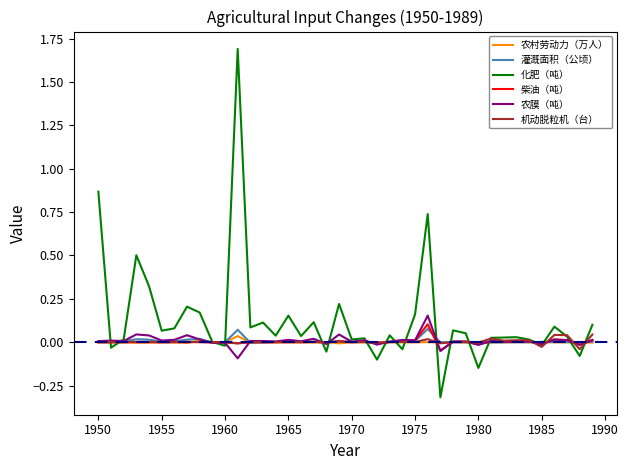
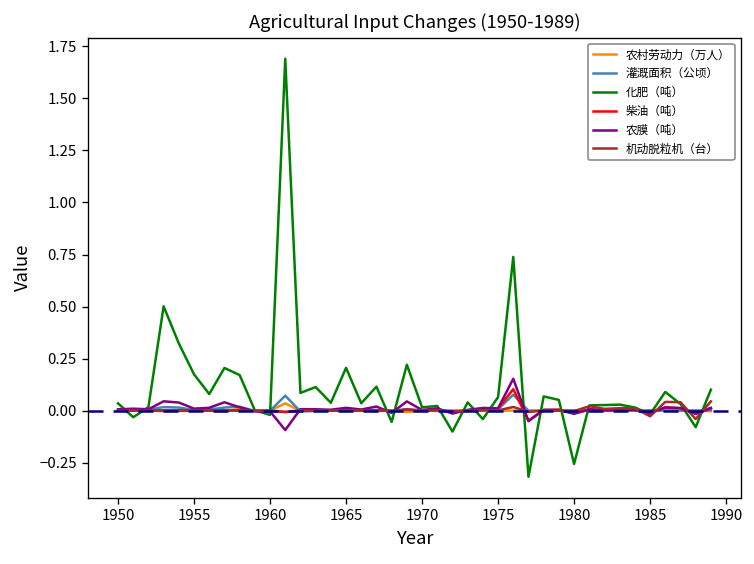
化肥（吨）, 1950: 0.87 -> 0.04
化肥（吨）, 1955: 0.07 -> 0.17
化肥（吨）, 1965: 0.15 -> 0.21
化肥（吨）, 1975: 0.16 -> 0.06
化肥（吨）, 1980: -0.15 -> -0.26
